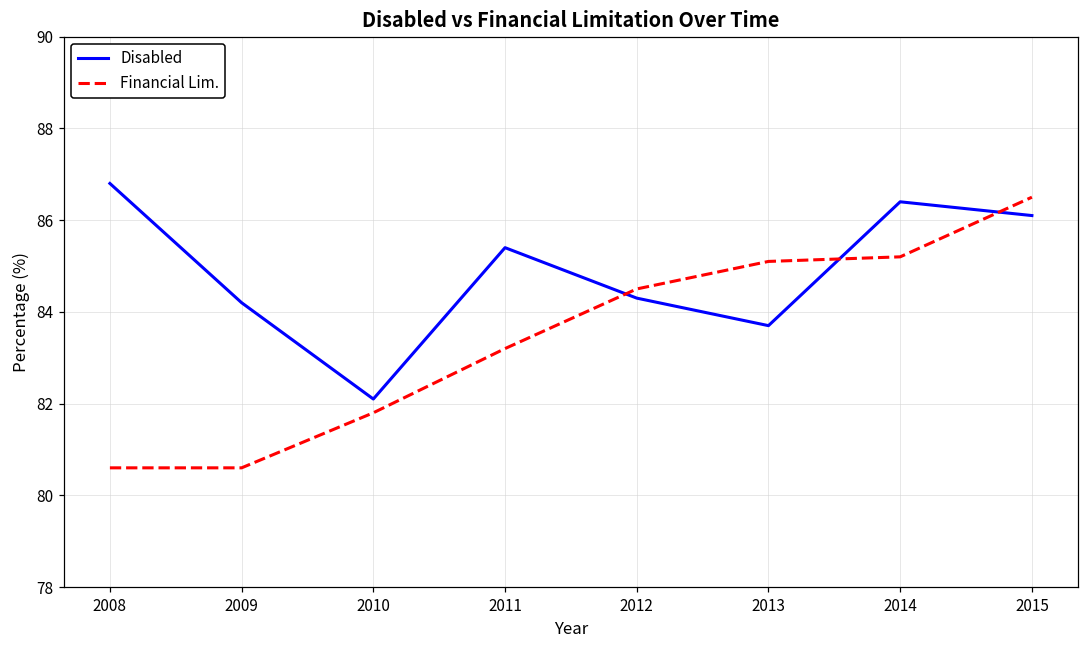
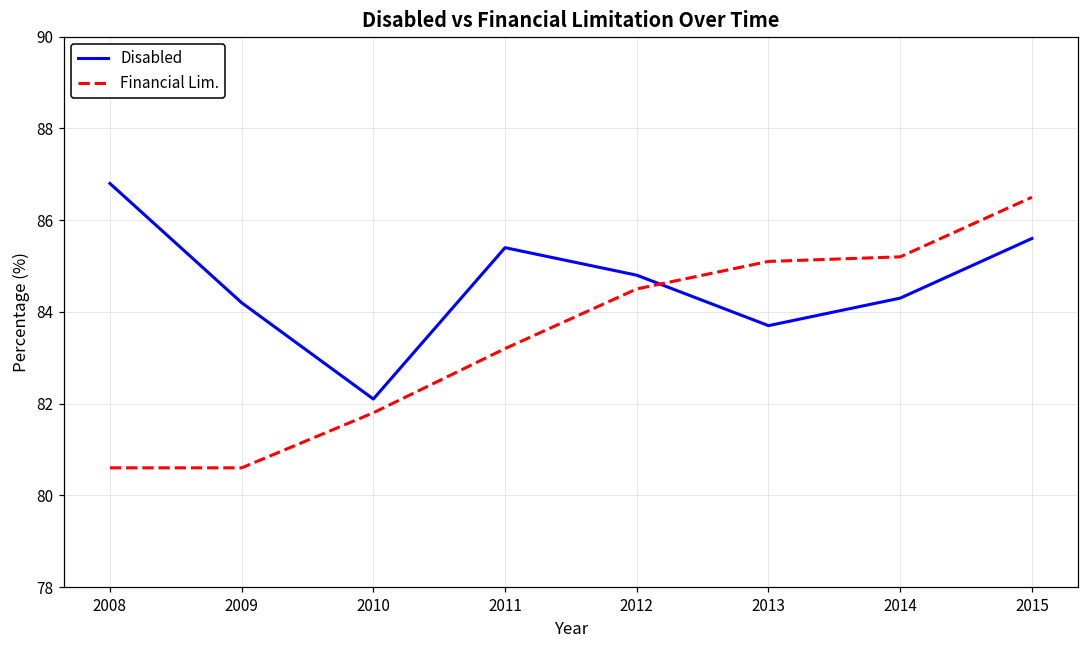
Disabled, 2012: 84.3 -> 84.8
Disabled, 2014: 86.4 -> 84.3
Disabled, 2015: 86.1 -> 85.6
